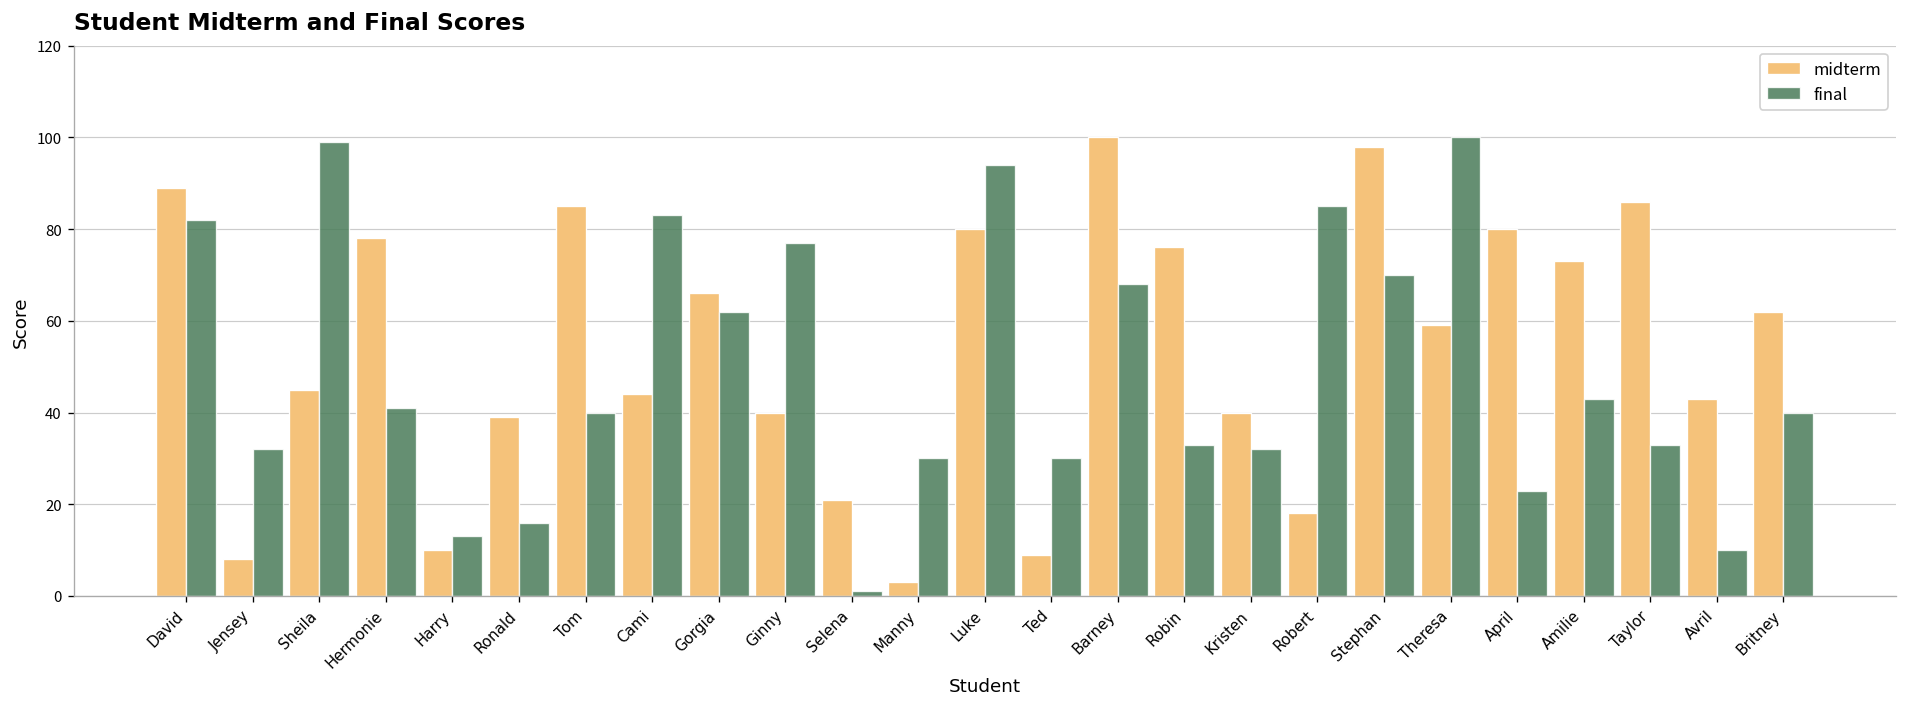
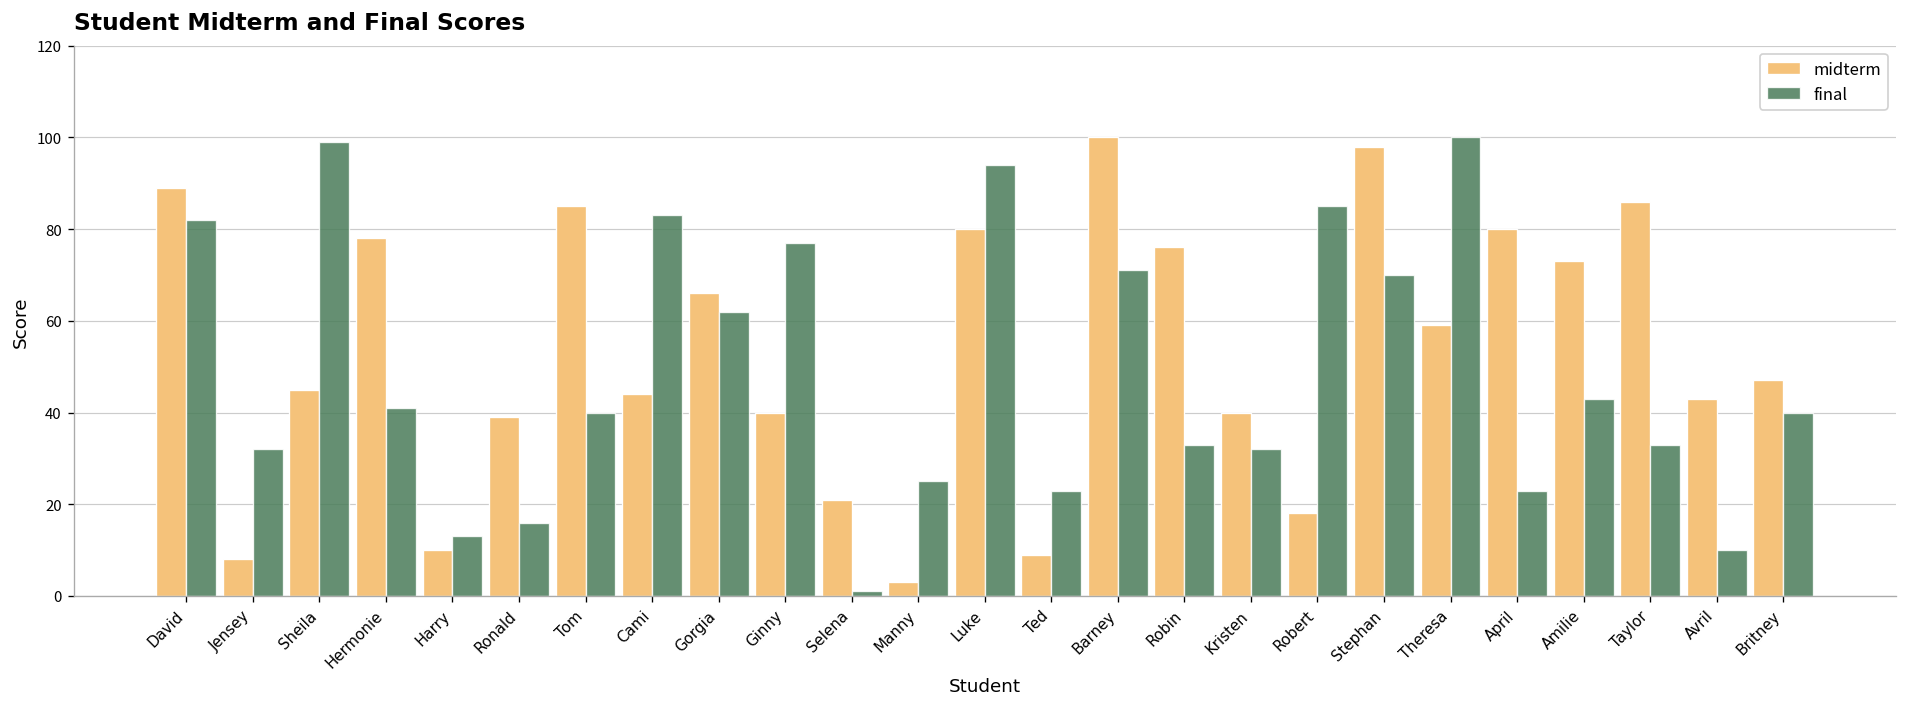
final, Manny: 30 -> 25
final, Ted: 30 -> 23
final, Barney: 68 -> 71
midterm, Britney: 62 -> 47
